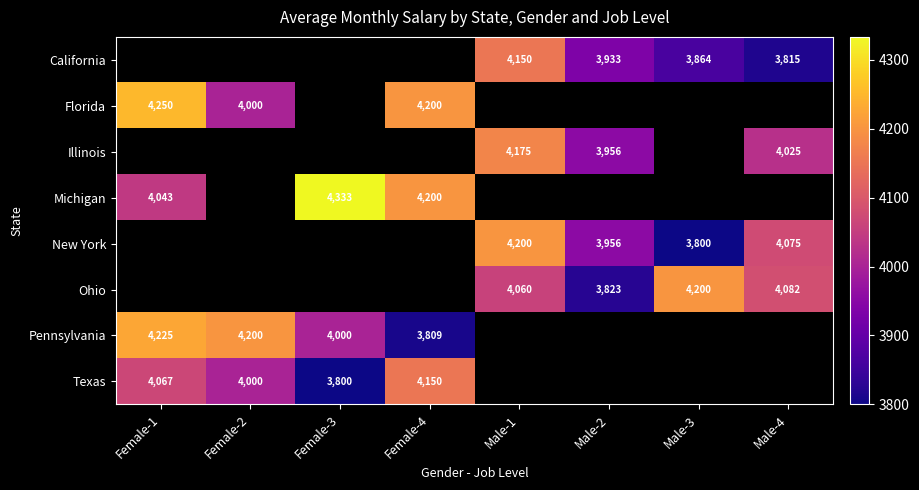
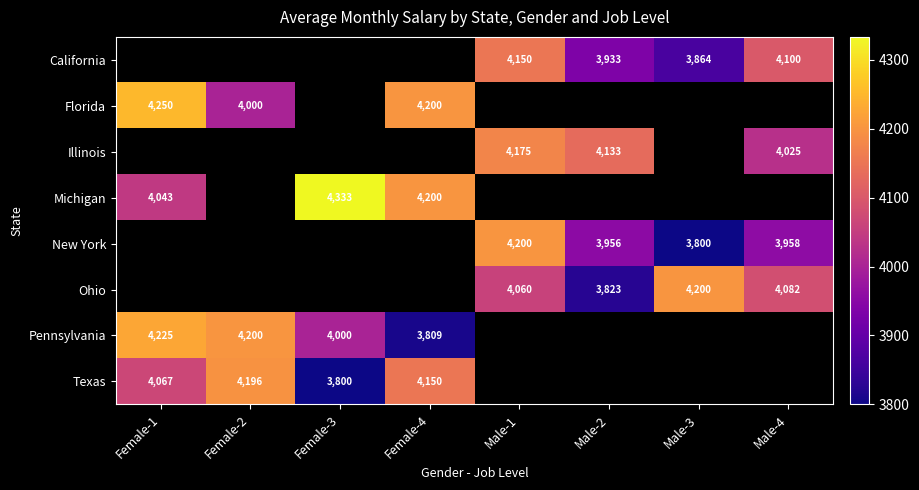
California, Male-4: 3,815 -> 4,100
Illinois, Male-2: 3,956 -> 4,133
New York, Male-4: 4,075 -> 3,958
Texas, Female-2: 4,000 -> 4,196
